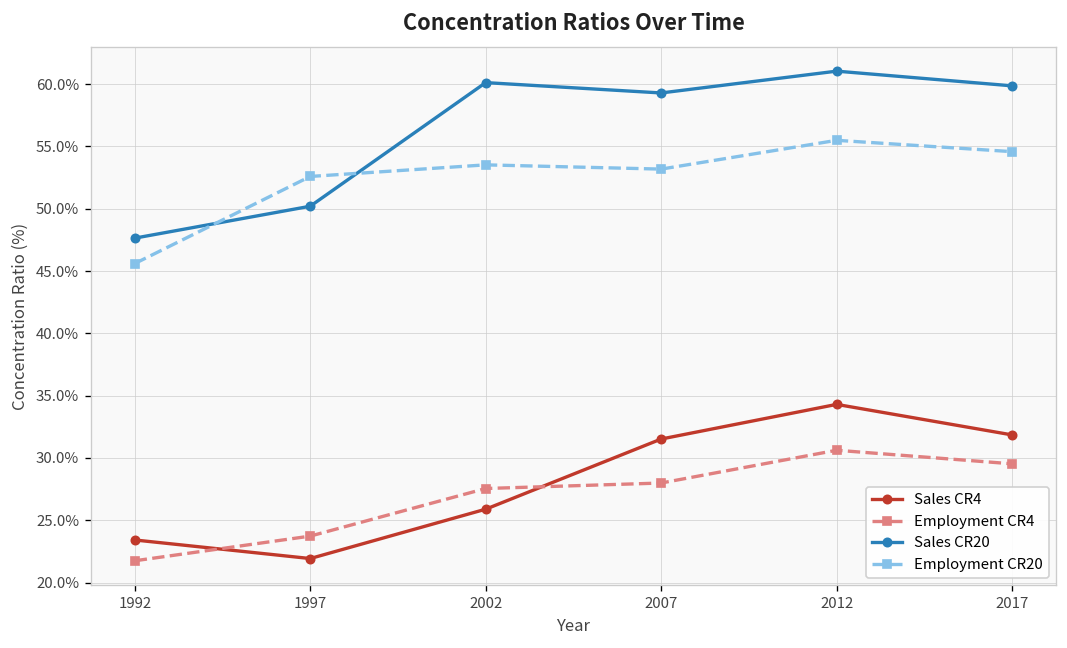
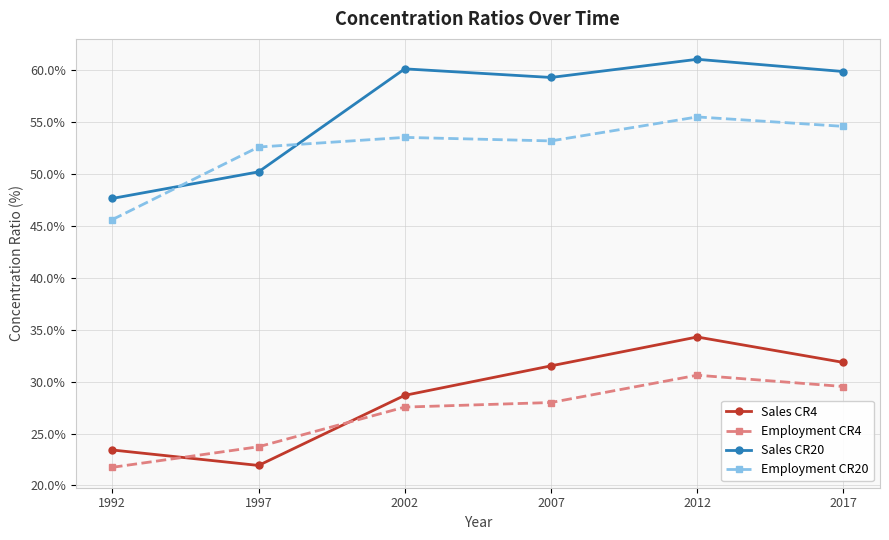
Sales CR4, 2002: 25.9% -> 28.7%
